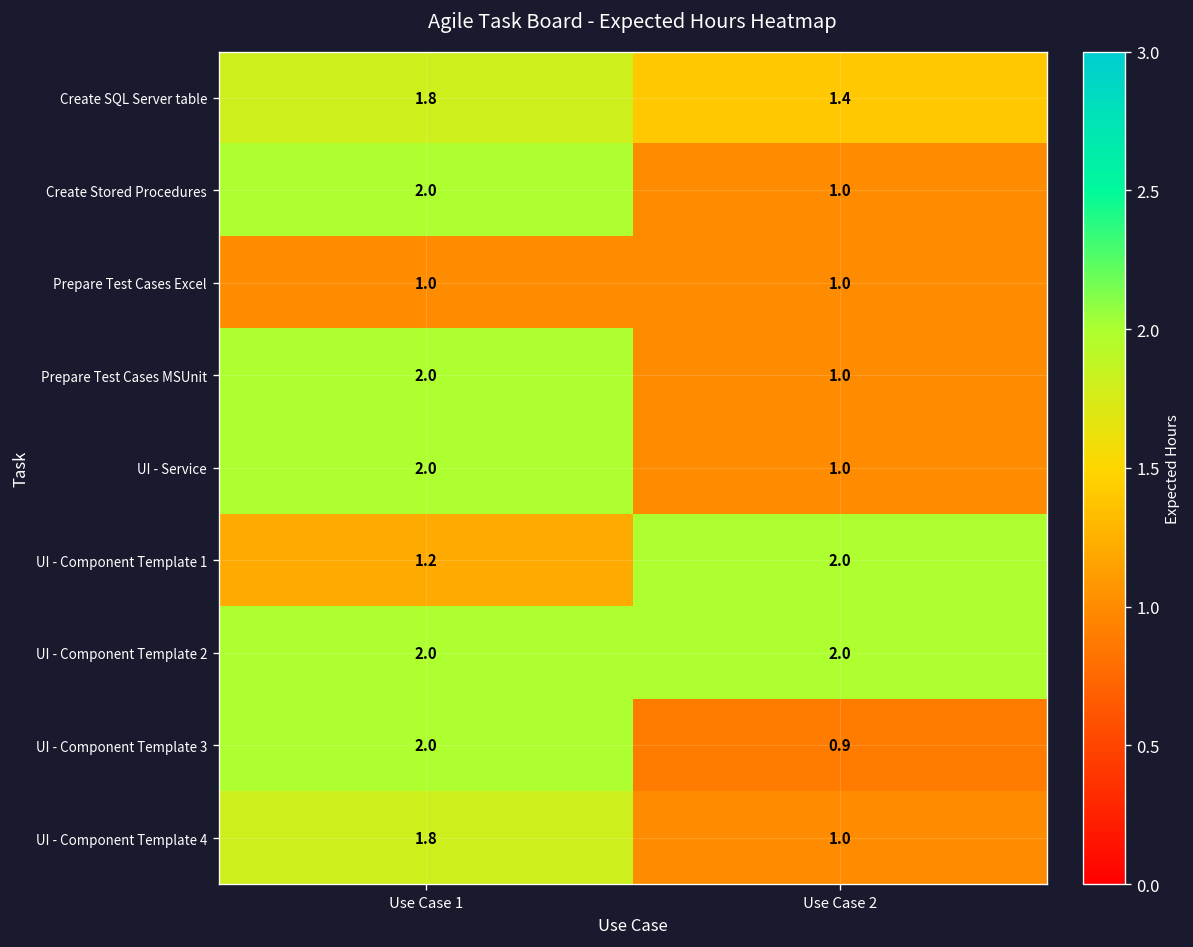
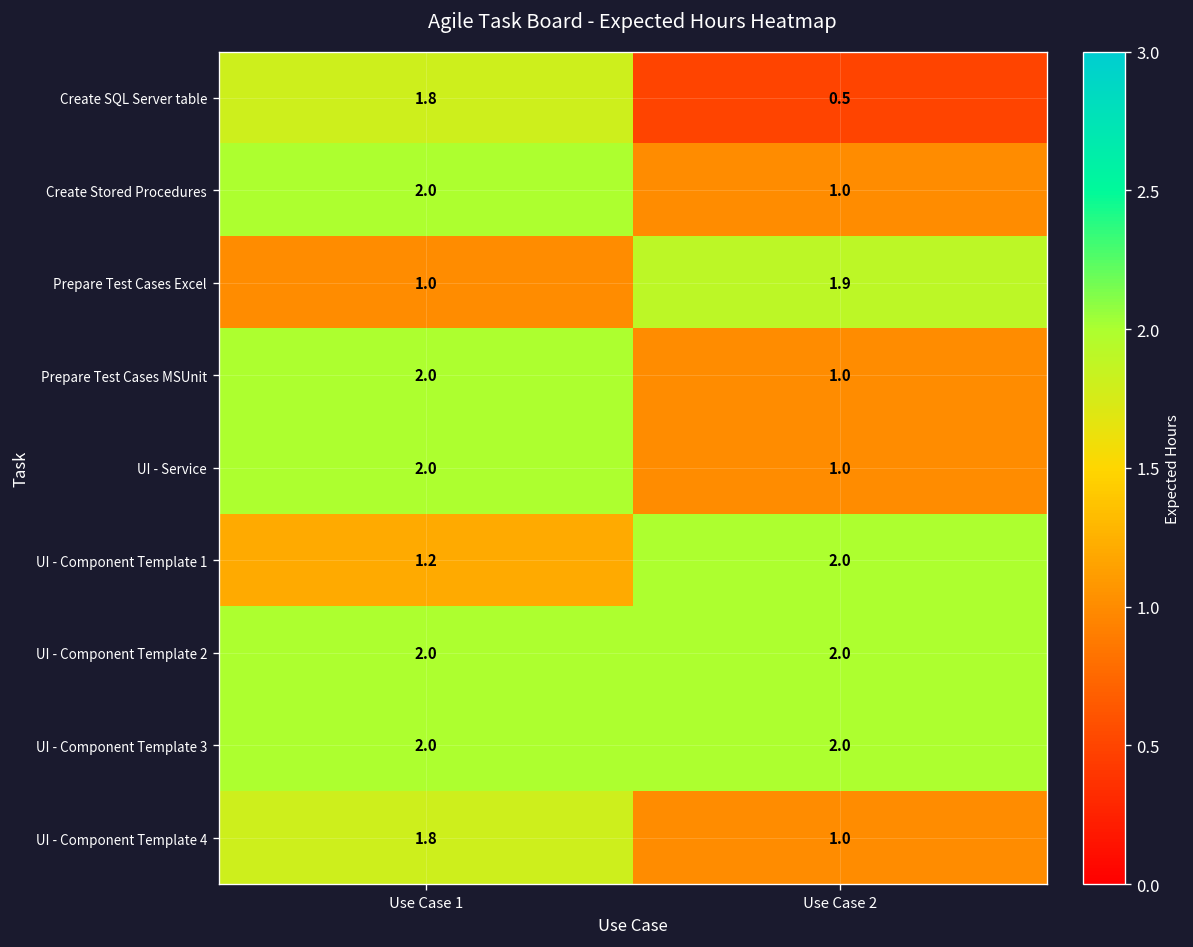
Create SQL Server table, Use Case 2: 1.4 -> 0.5
Prepare Test Cases Excel, Use Case 2: 1.0 -> 1.9
UI - Component Template 3, Use Case 2: 0.9 -> 2.0
